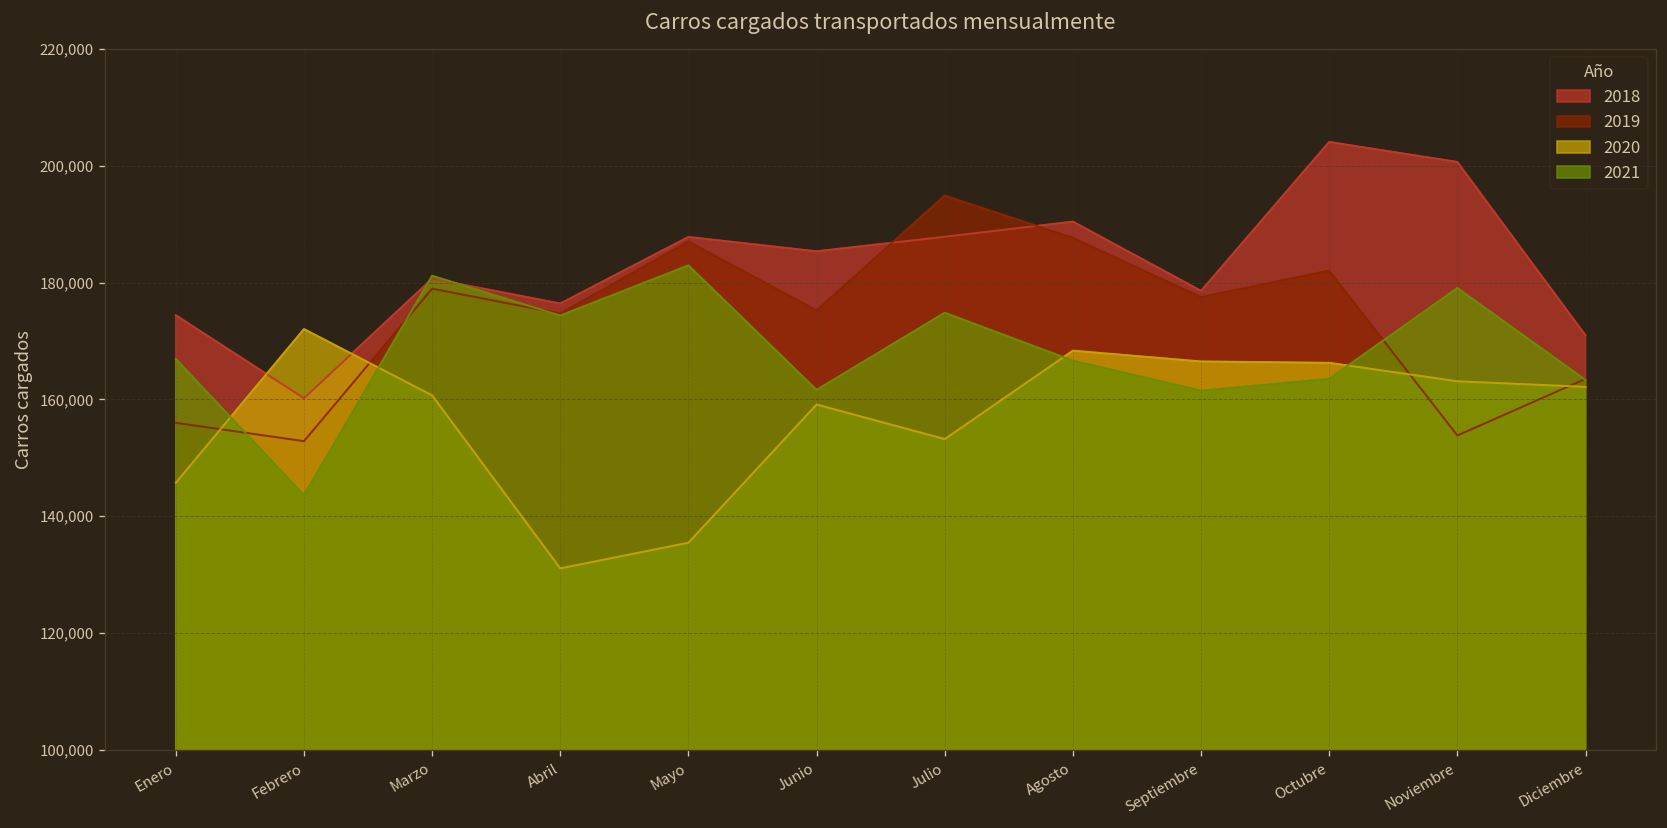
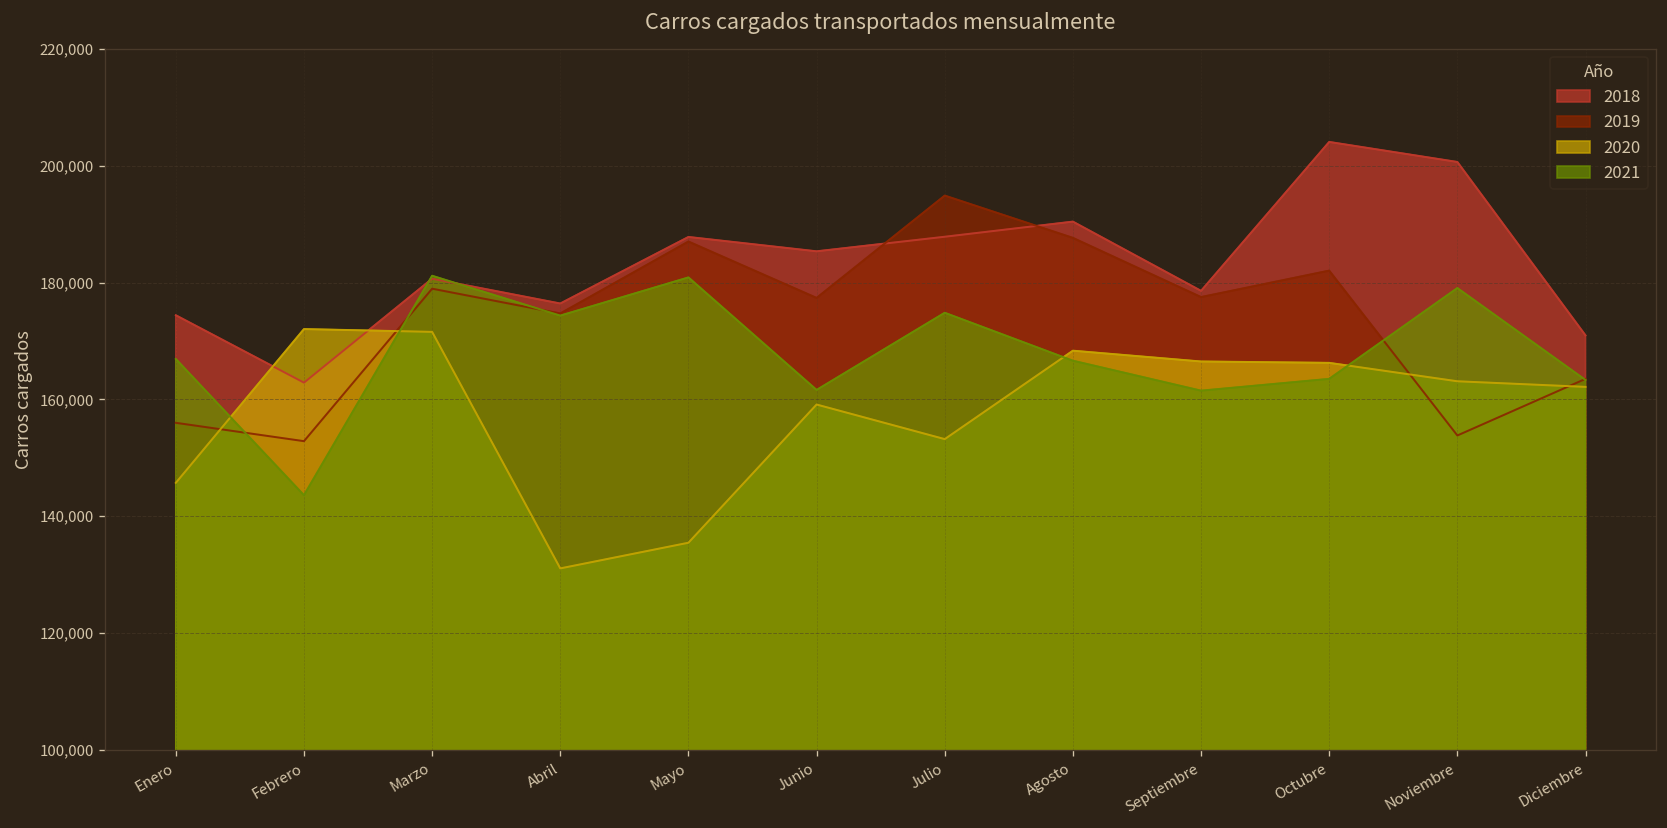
2018, Febrero: 160,000 -> 163,000
2020, Marzo: 161,000 -> 172,000
2021, Mayo: 183,000 -> 181,000
2019, Junio: 175,000 -> 177,000
